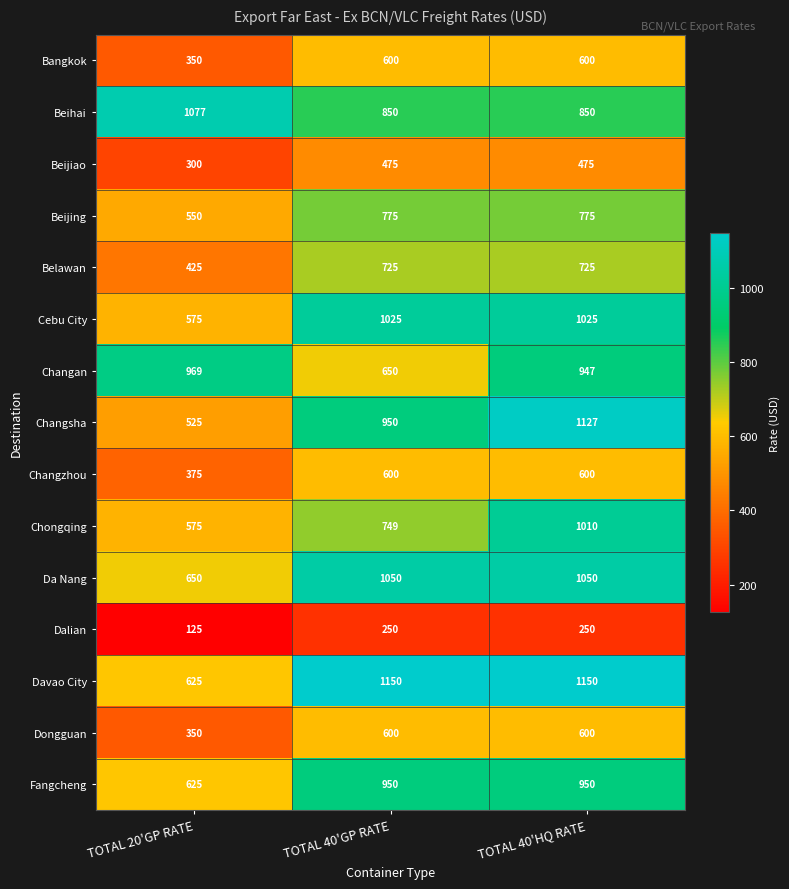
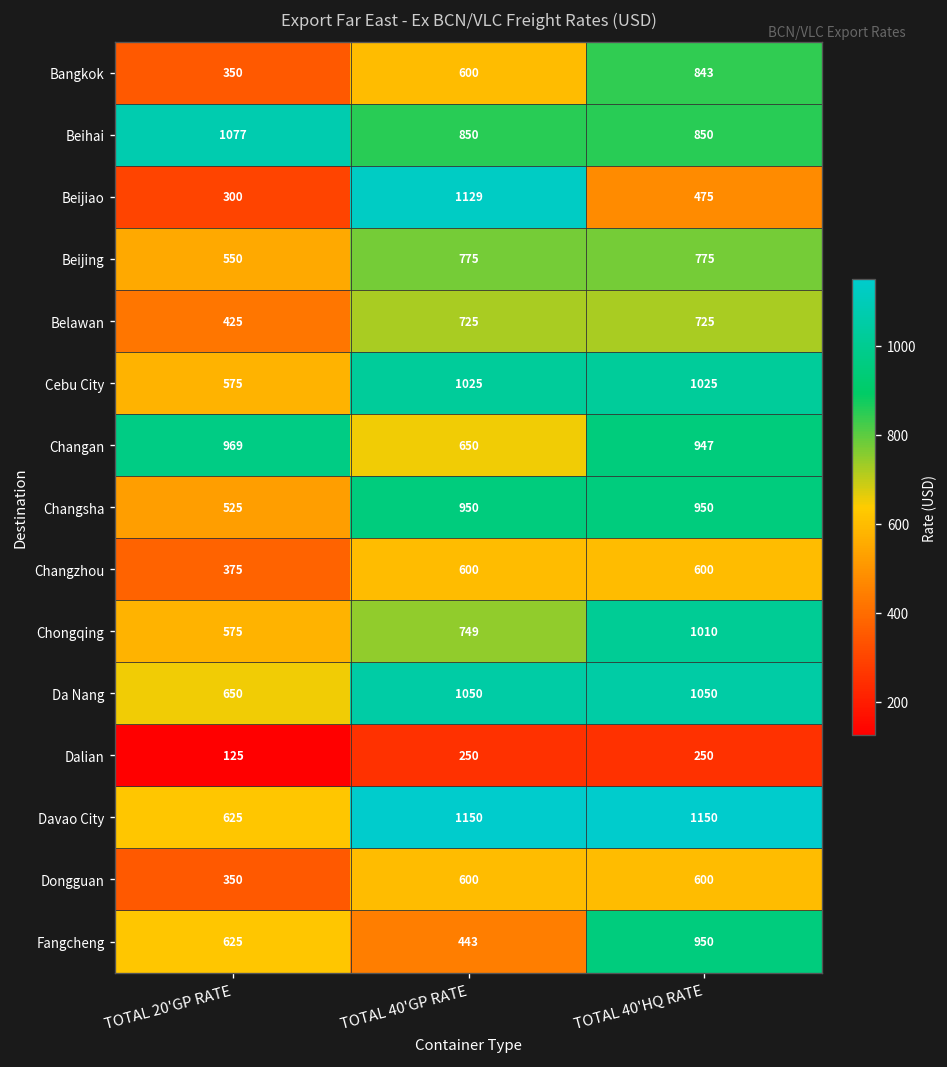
Bangkok, TOTAL 40'HQ RATE: 600 -> 843
Beijiao, TOTAL 40'GP RATE: 475 -> 1129
Changsha, TOTAL 40'HQ RATE: 1127 -> 950
Fangcheng, TOTAL 40'GP RATE: 950 -> 443
